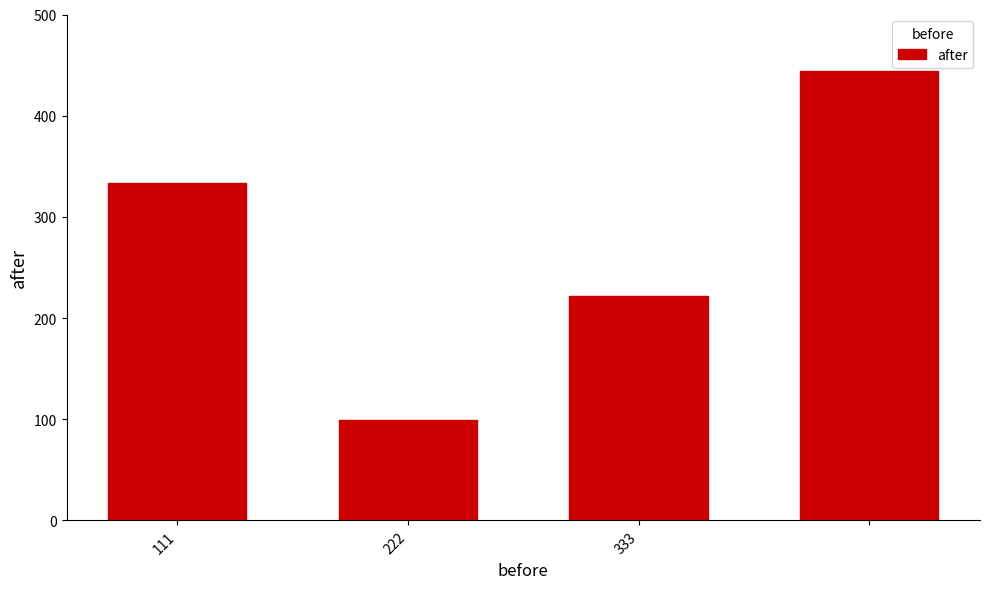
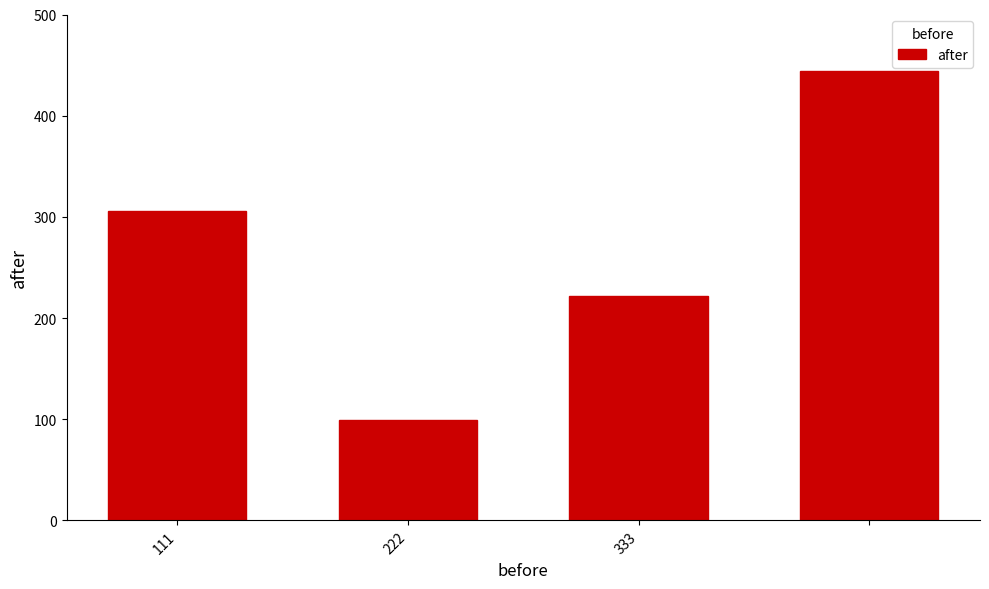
111: 333 -> 306
